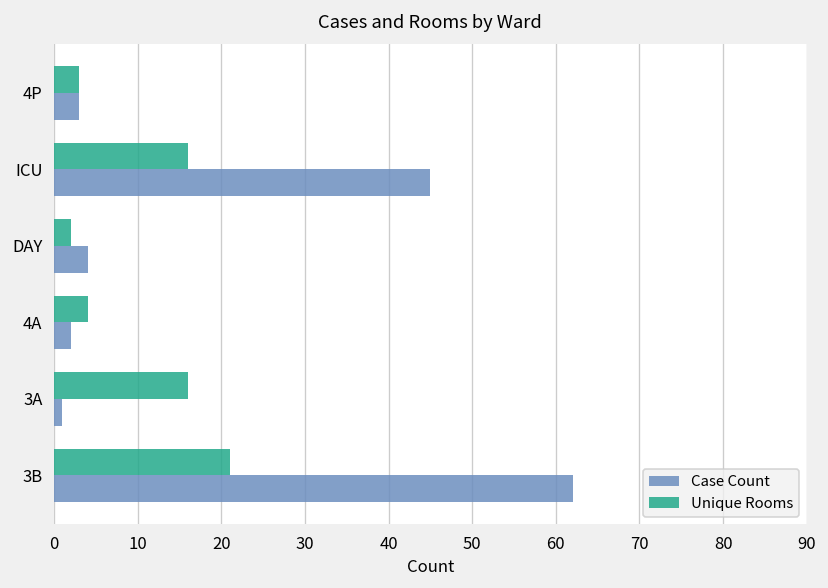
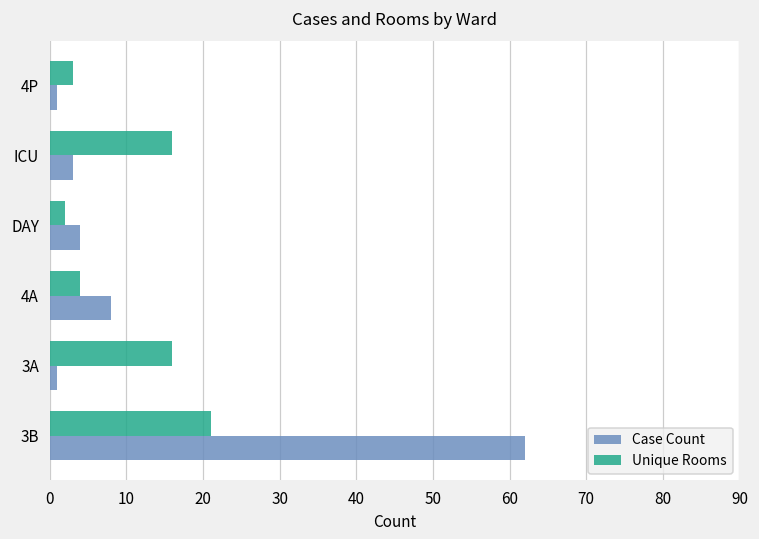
Case Count, 4P: 3 -> 1
Case Count, ICU: 45 -> 3
Case Count, 4A: 2 -> 8
